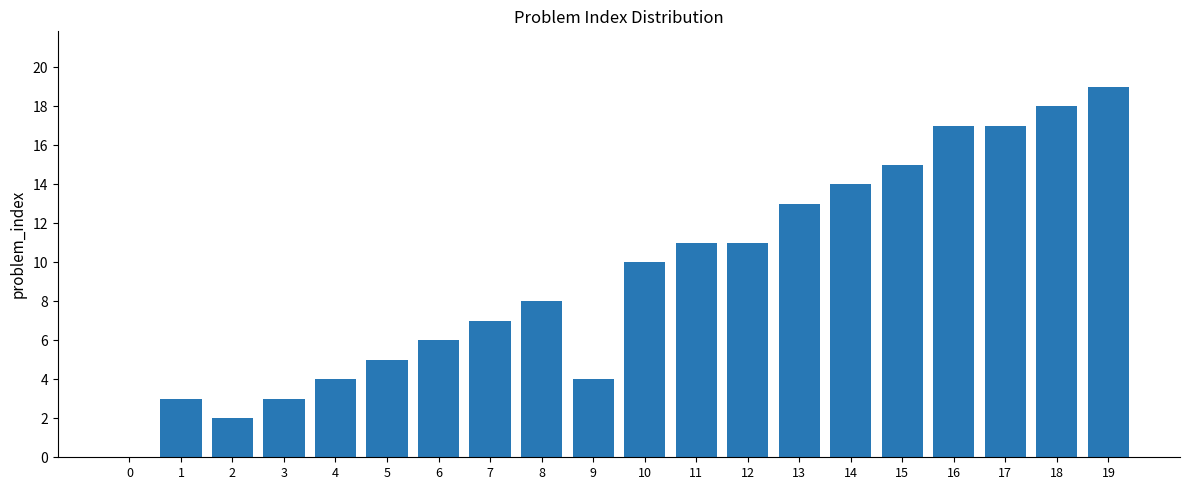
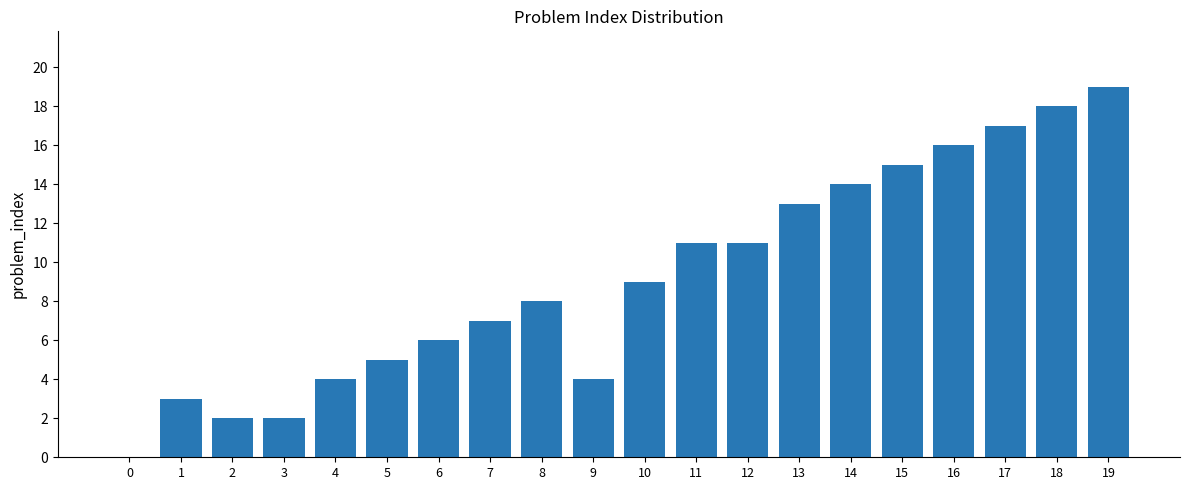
3: 3 -> 2
10: 10 -> 9
16: 17 -> 16
